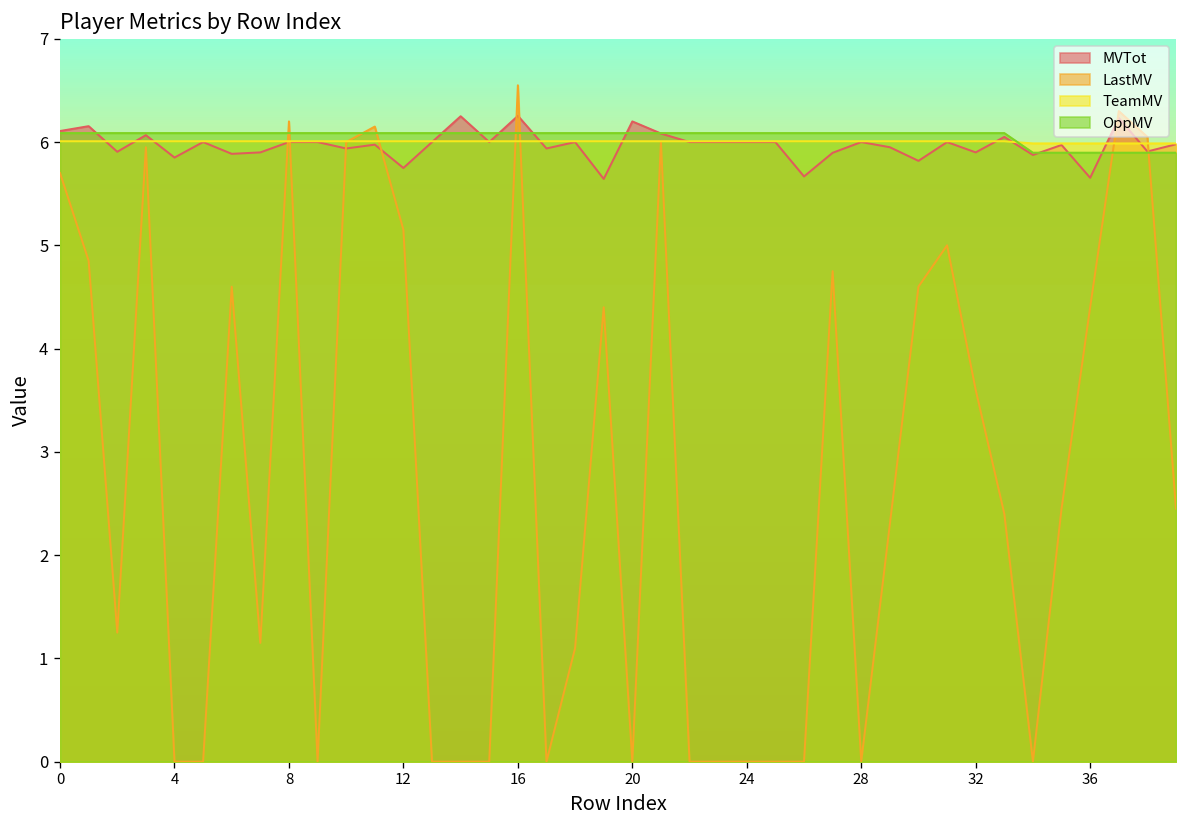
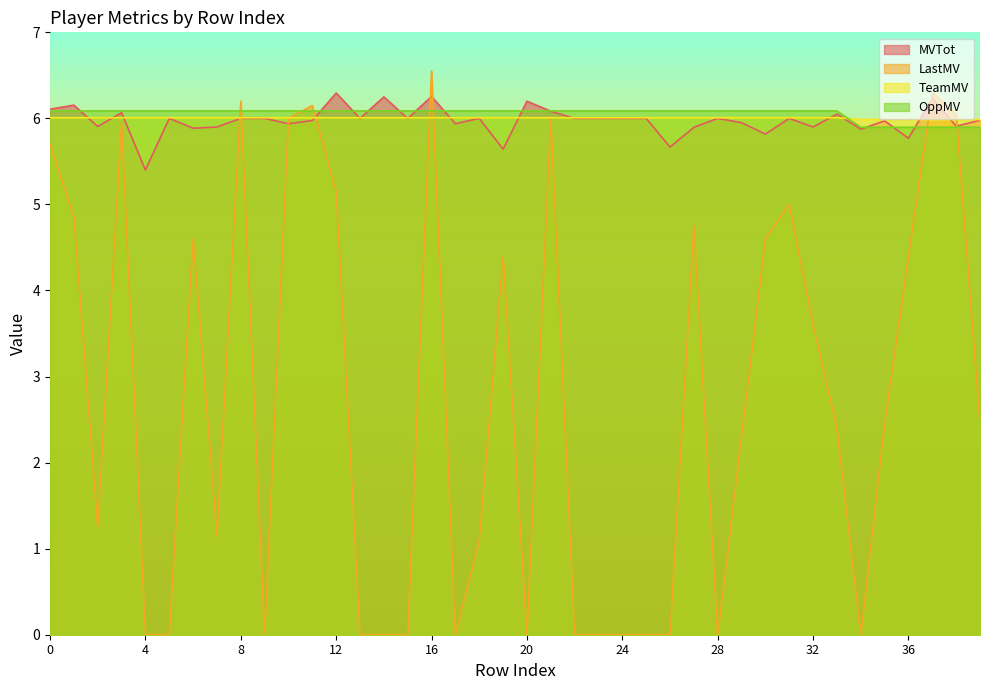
MVTot, 4: 5.9 -> 5.4
MVTot, 12: 5.7 -> 6.3
MVTot, 36: 5.7 -> 5.8
